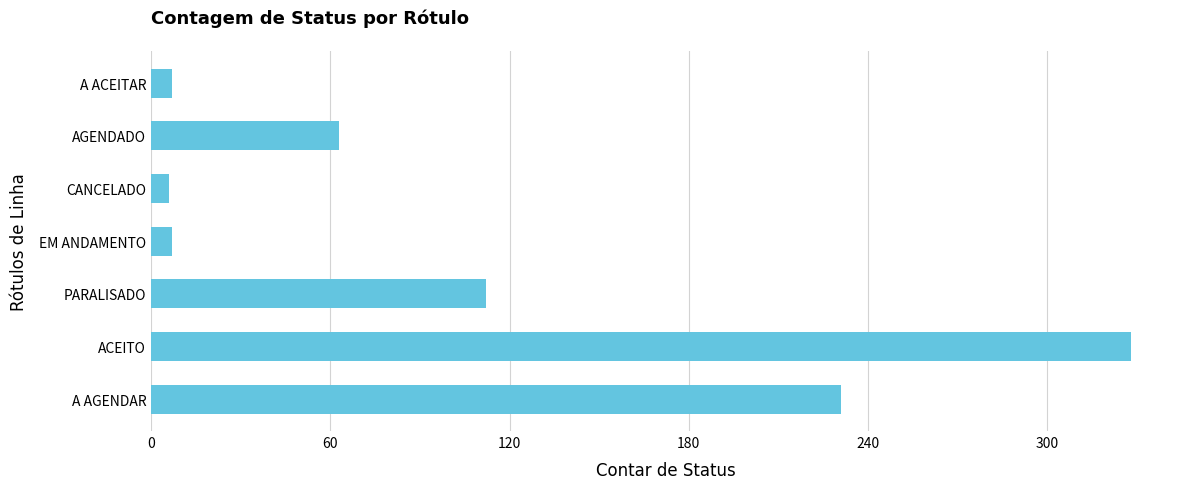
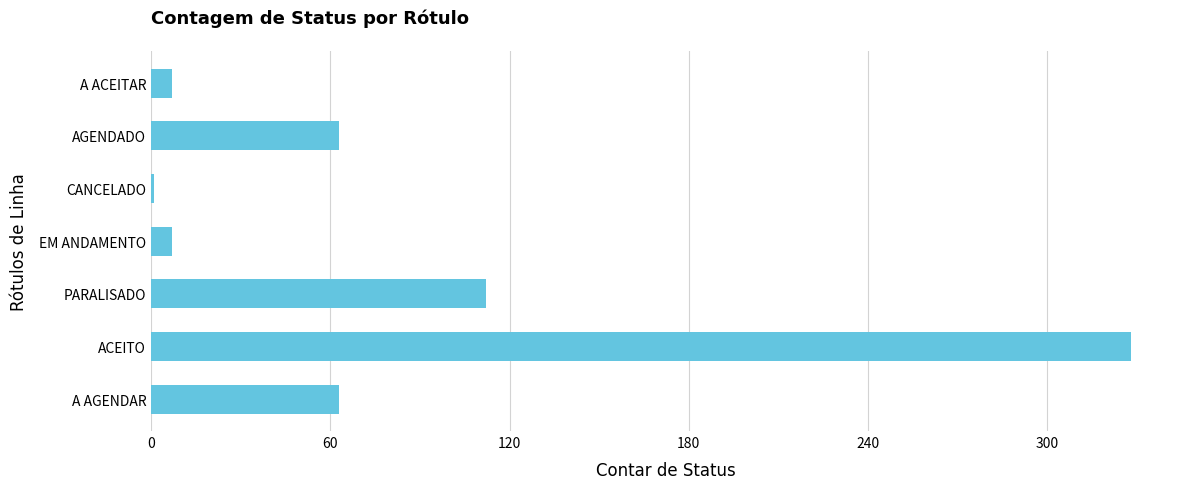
CANCELADO: 6 -> 1
A AGENDAR: 231 -> 63
